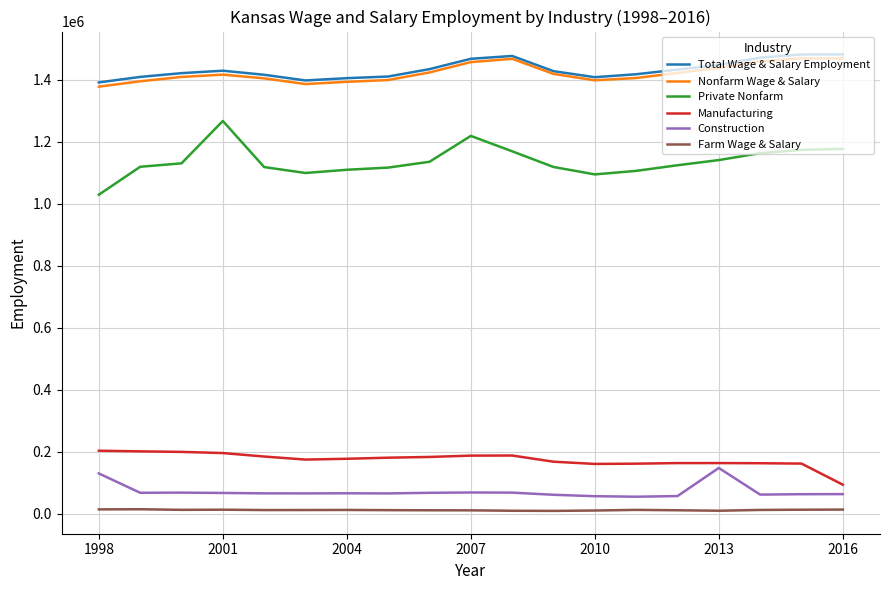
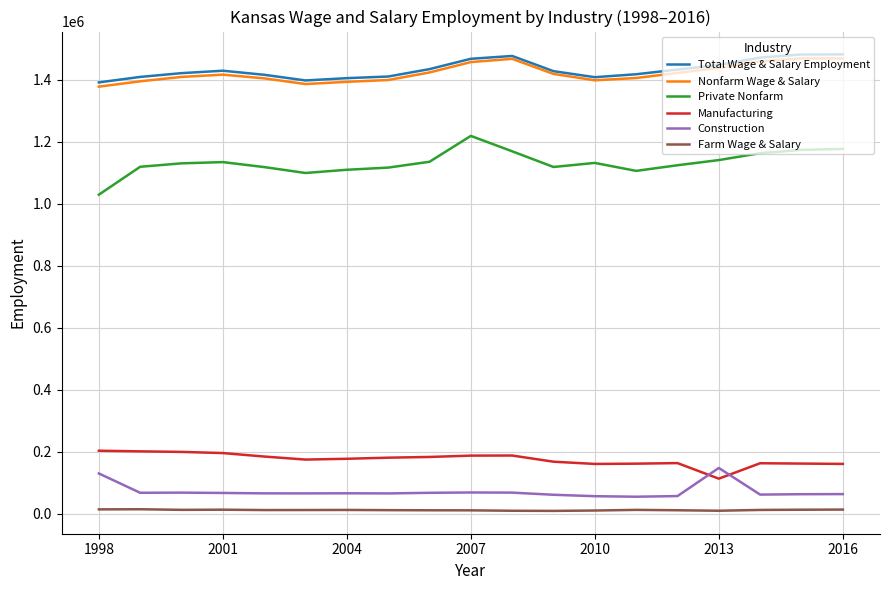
Private Nonfarm, 2001: 1270000 -> 1130000
Private Nonfarm, 2010: 1090000 -> 1130000
Manufacturing, 2013: 160000 -> 110000
Manufacturing, 2016: 90000 -> 160000
